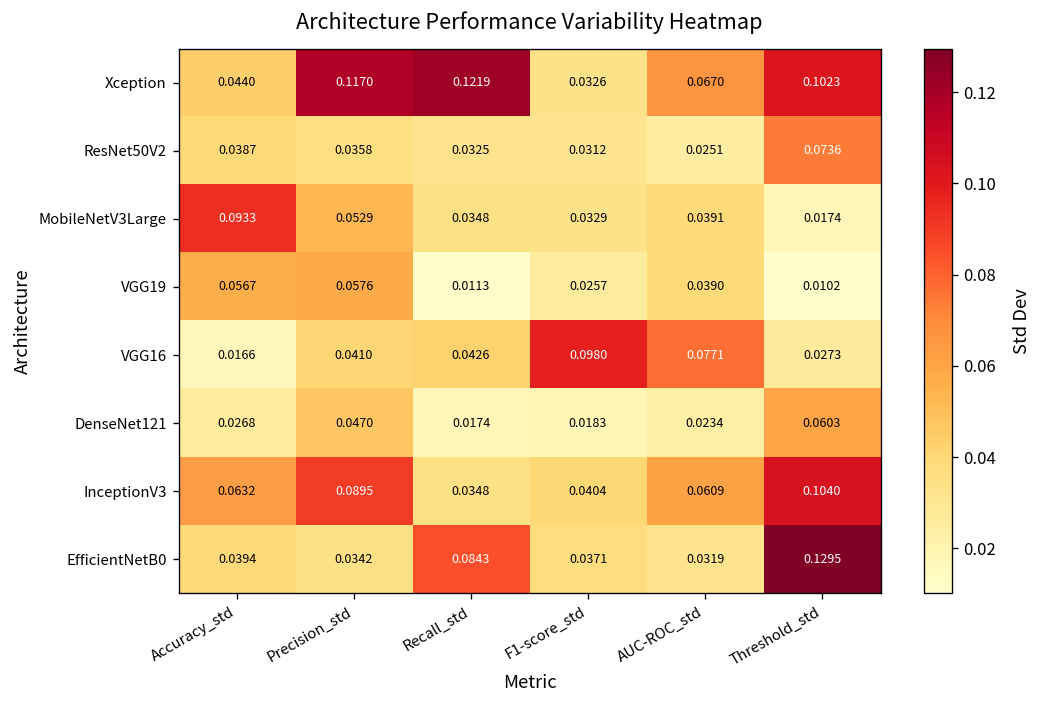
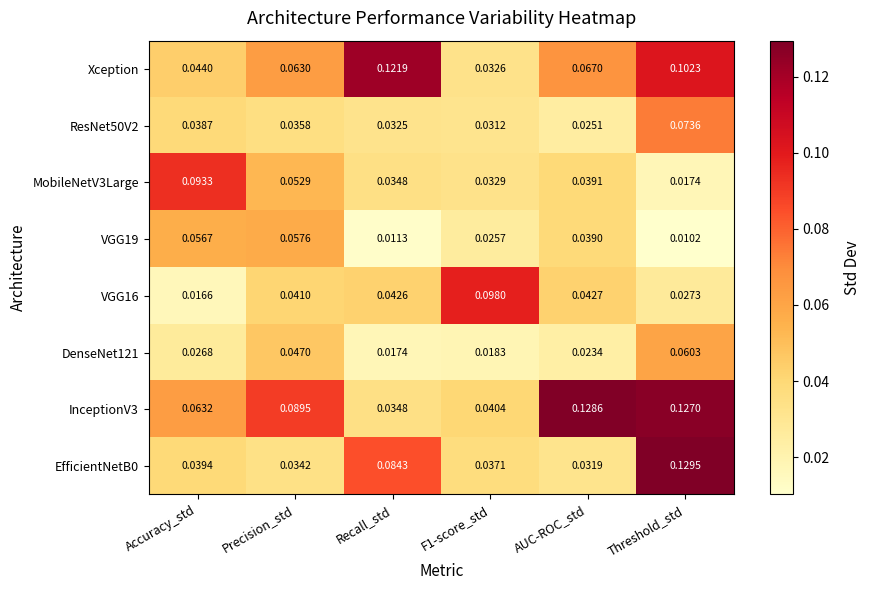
Xception, Precision_std: 0.1170 -> 0.0630
VGG16, AUC-ROC_std: 0.0771 -> 0.0427
InceptionV3, AUC-ROC_std: 0.0609 -> 0.1286
InceptionV3, Threshold_std: 0.1040 -> 0.1270
